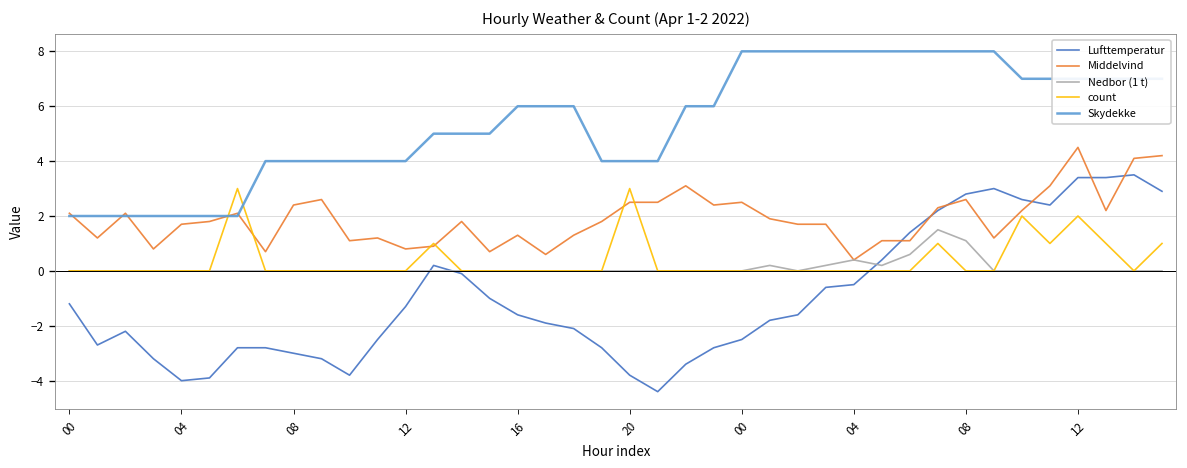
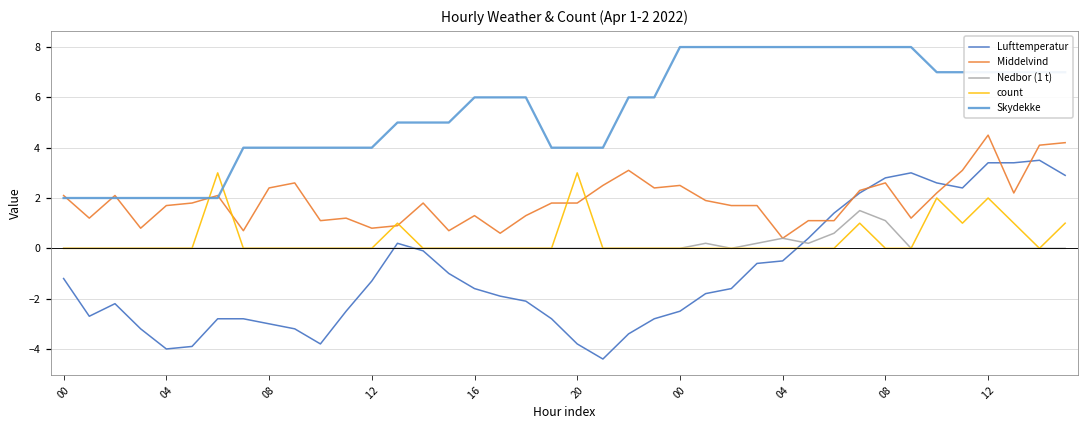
Middelvind, 20: 2.5 -> 1.8
